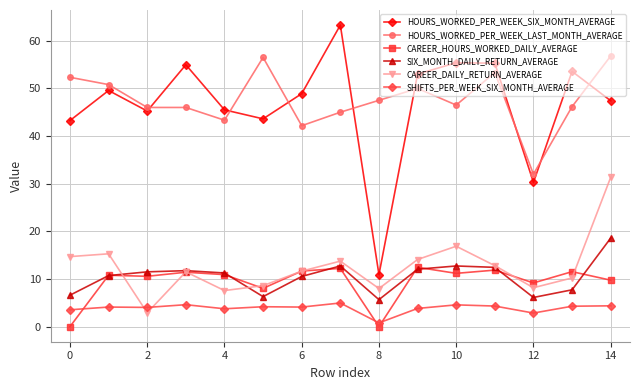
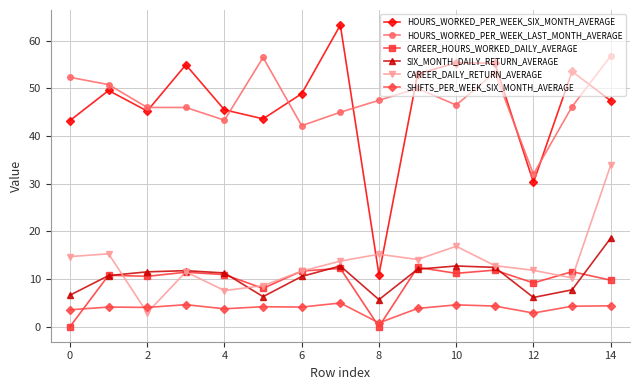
CAREER_DAILY_RETURN_AVERAGE, 8: 8 -> 15
CAREER_DAILY_RETURN_AVERAGE, 12: 8 -> 12
CAREER_DAILY_RETURN_AVERAGE, 14: 31 -> 34
